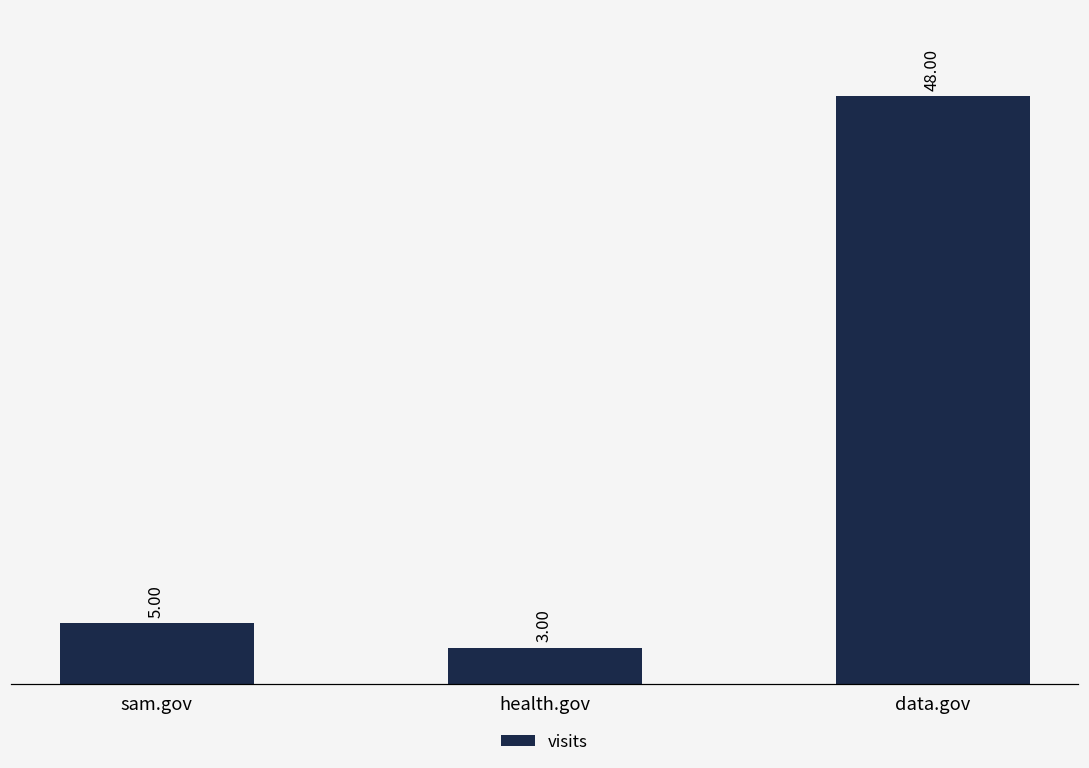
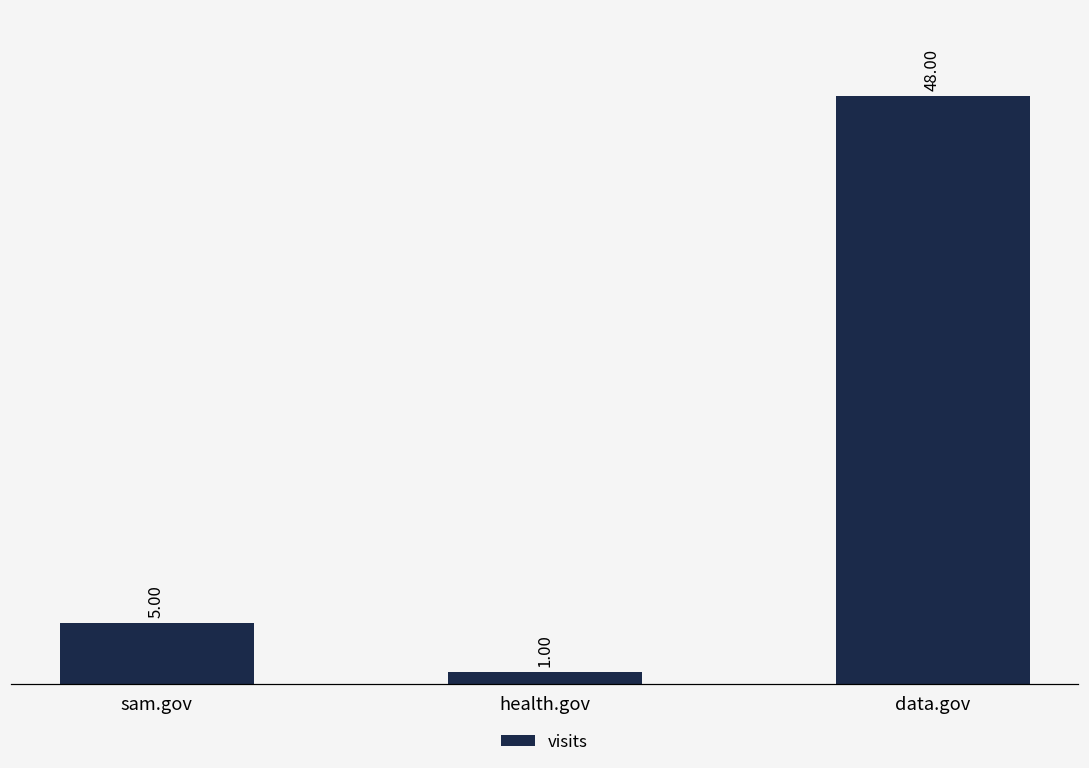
health.gov: 3.00 -> 1.00
